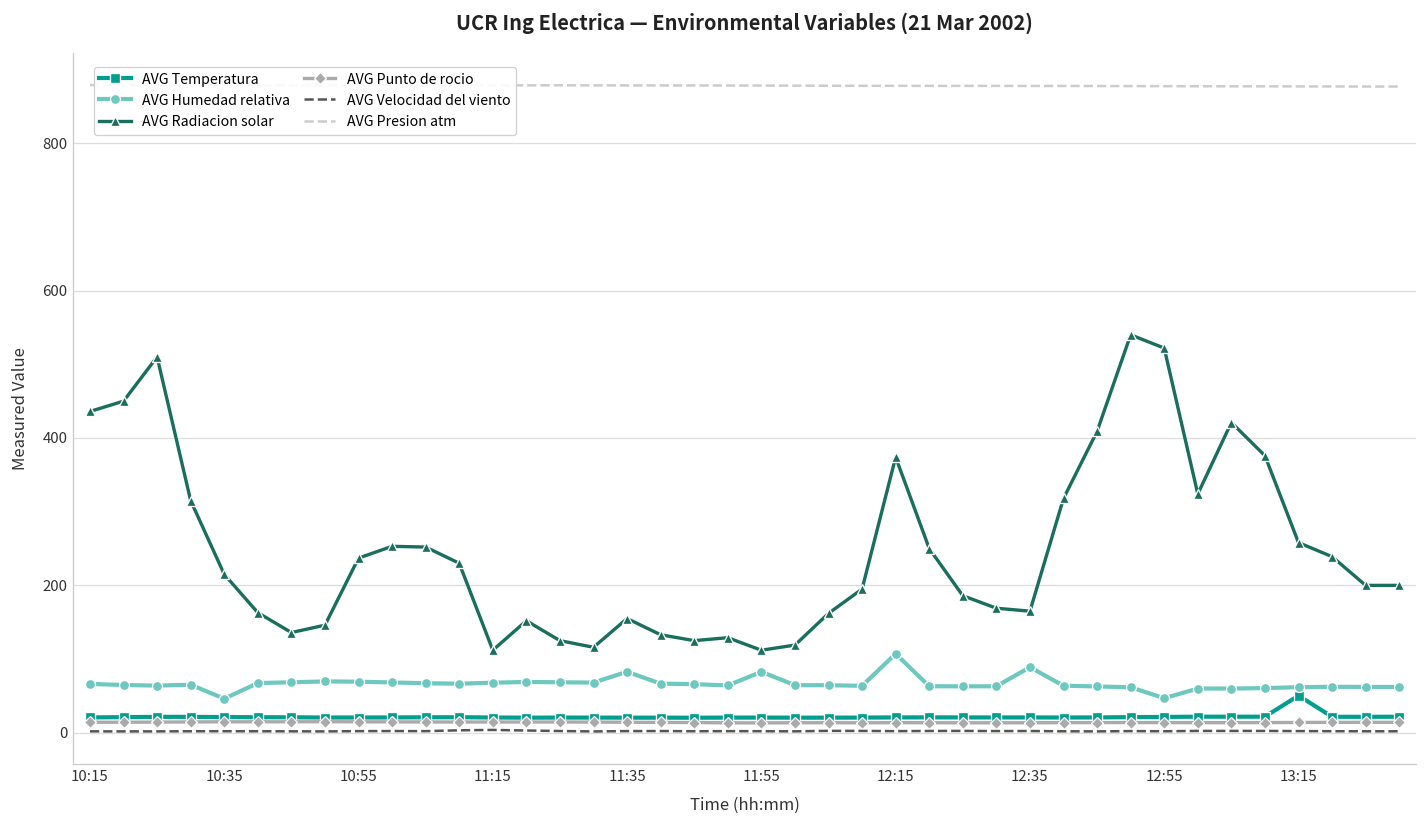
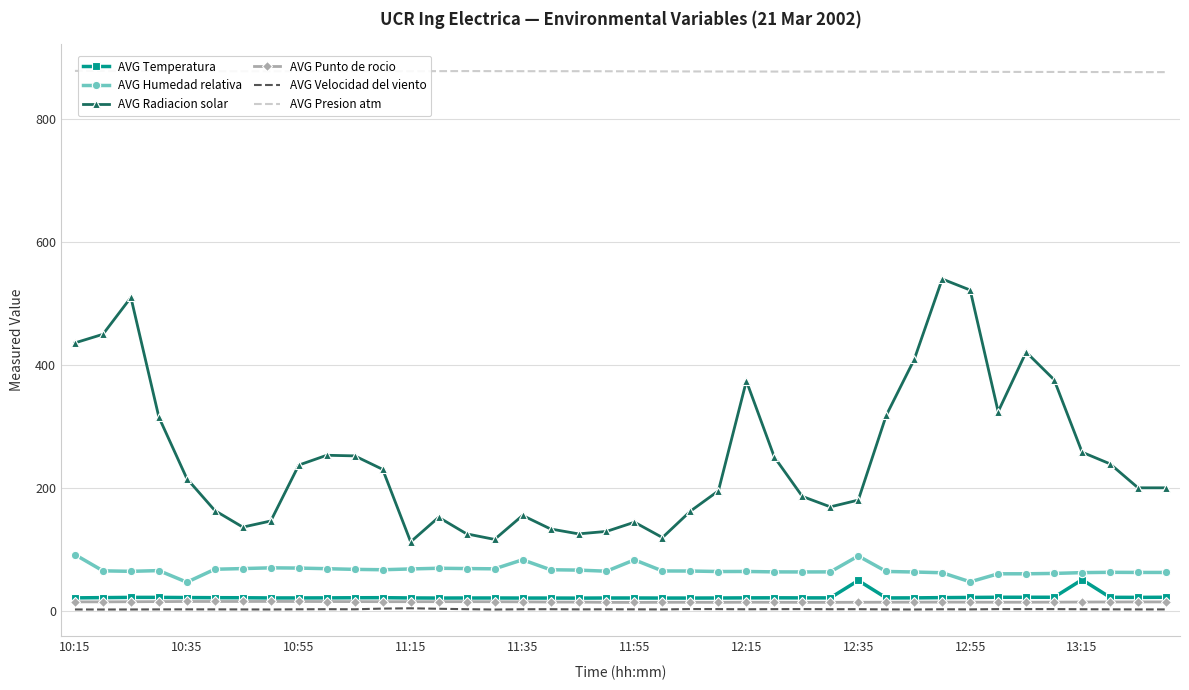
AVG Humedad relativa, 10:15: 70 -> 90
AVG Radiacion solar, 11:55: 110 -> 140
AVG Humedad relativa, 12:15: 110 -> 60
AVG Temperatura, 12:35: 20 -> 50
AVG Radiacion solar, 12:35: 170 -> 180
